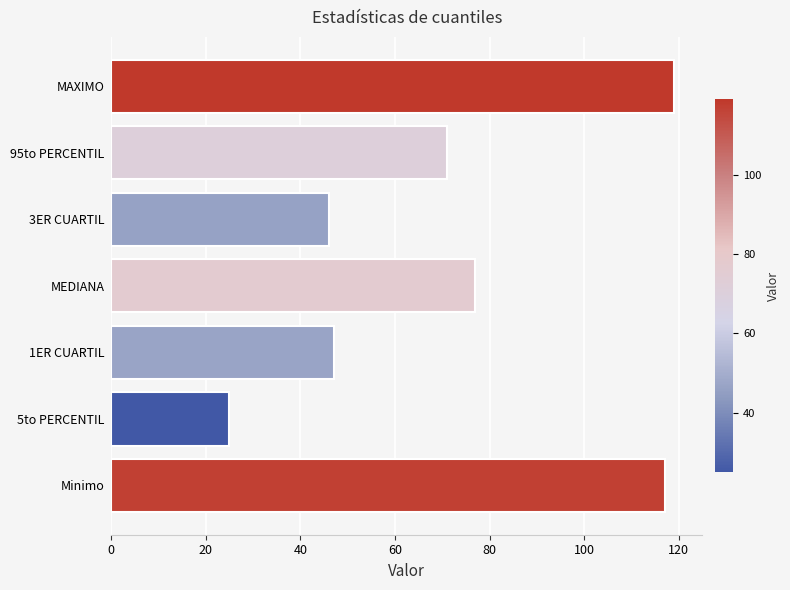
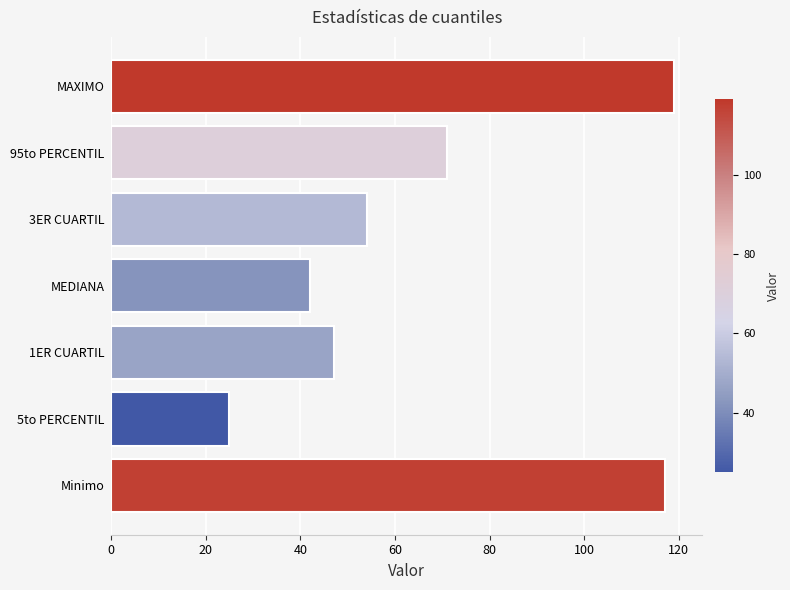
3ER CUARTIL: 46 -> 54
MEDIANA: 77 -> 42
